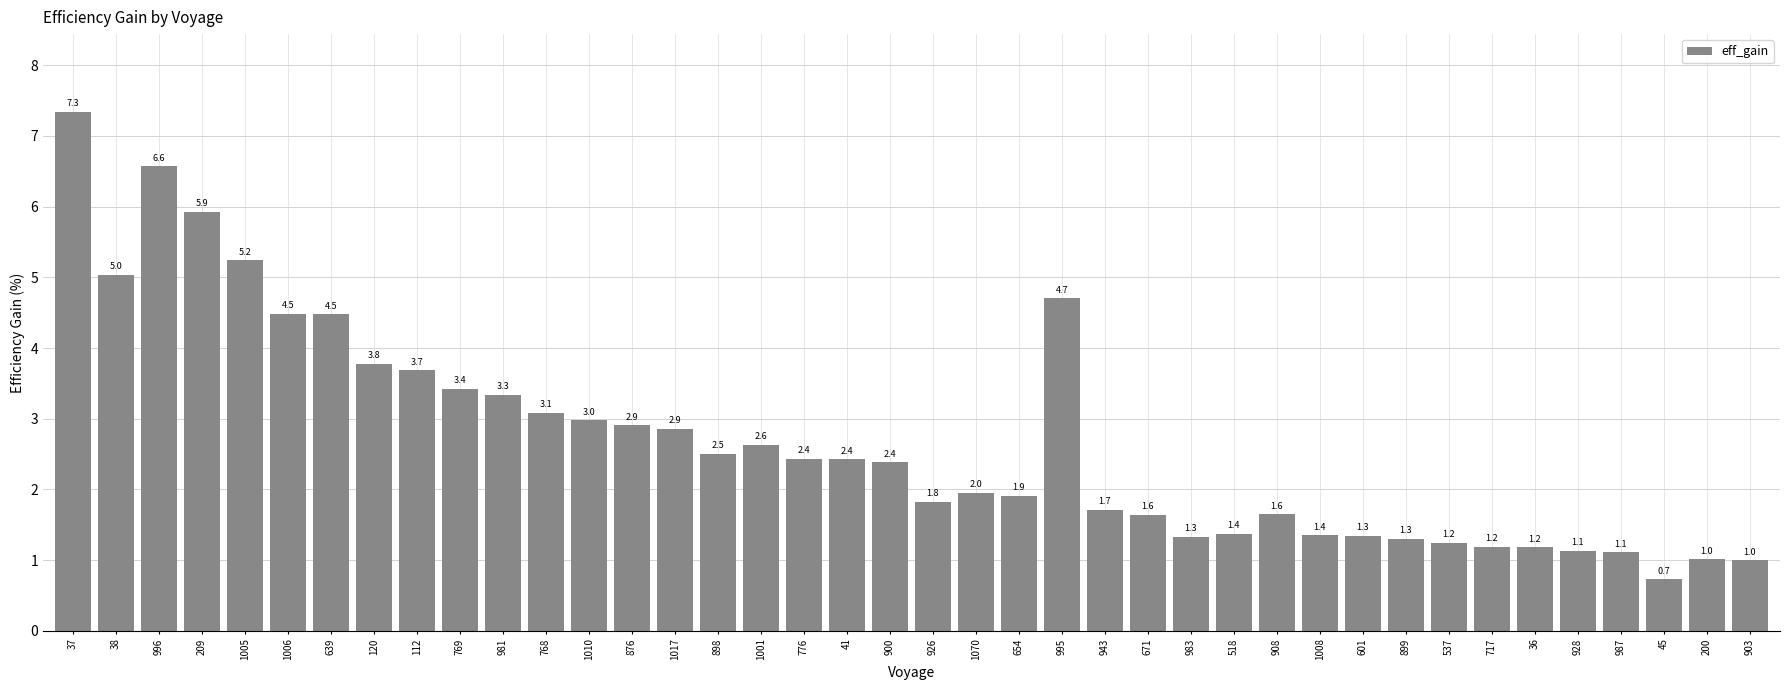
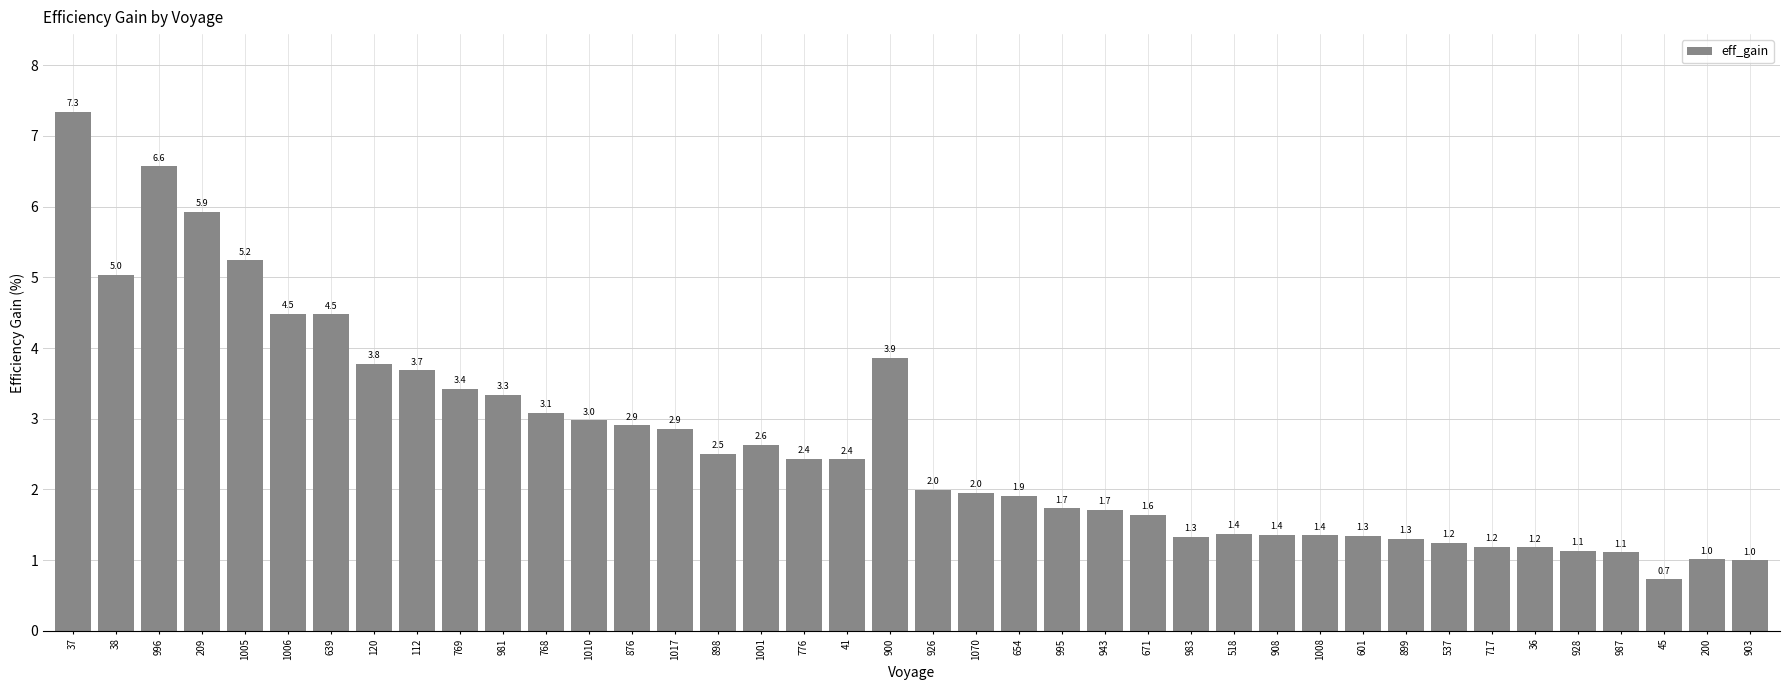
900: 2.4 -> 3.9
926: 1.8 -> 2.0
995: 4.7 -> 1.7
908: 1.6 -> 1.4
